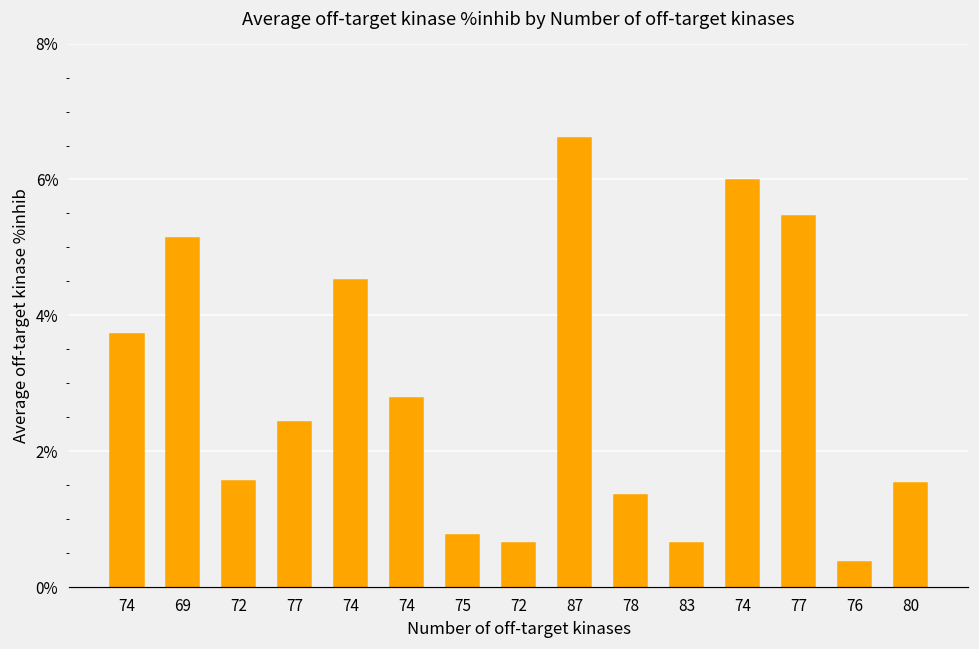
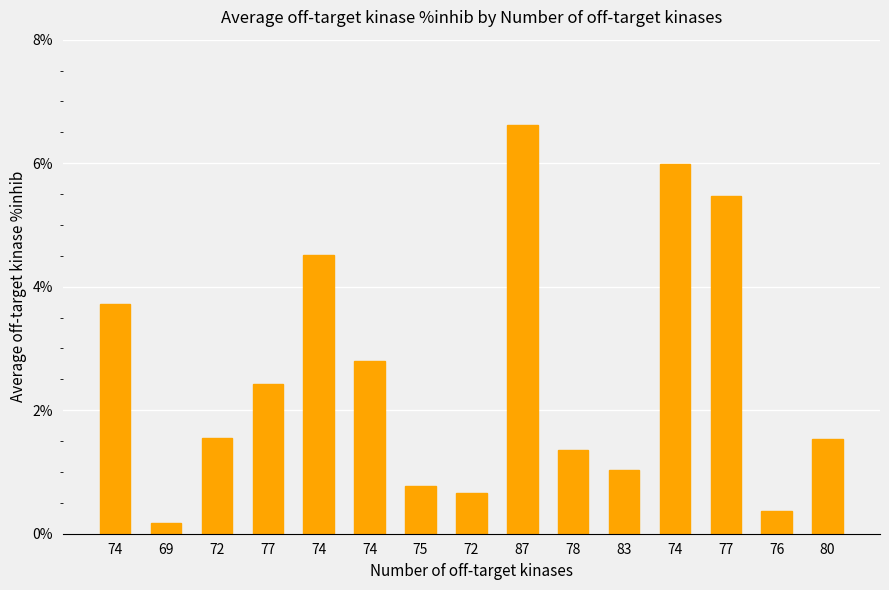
69: 5.1% -> 0.2%
83: 0.6% -> 1.0%
